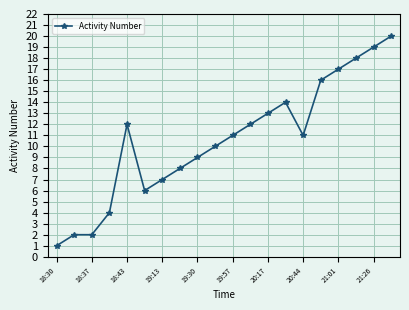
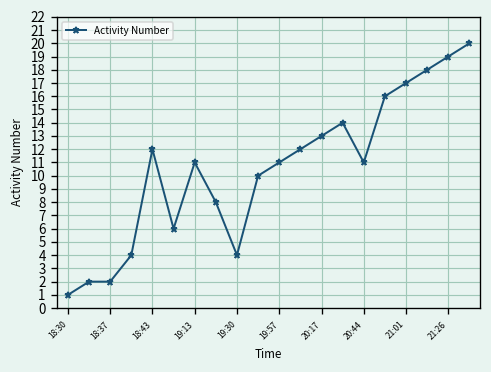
19:13: 7 -> 11
19:30: 9 -> 4
